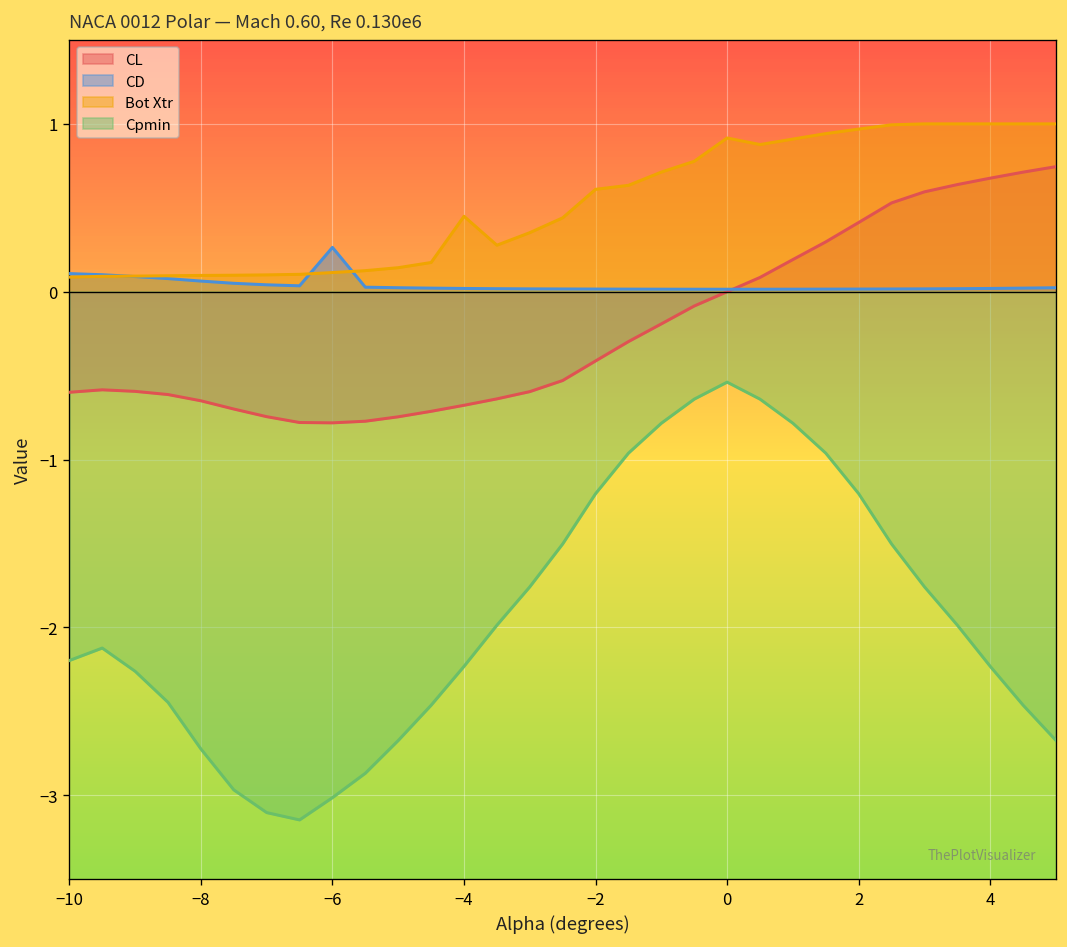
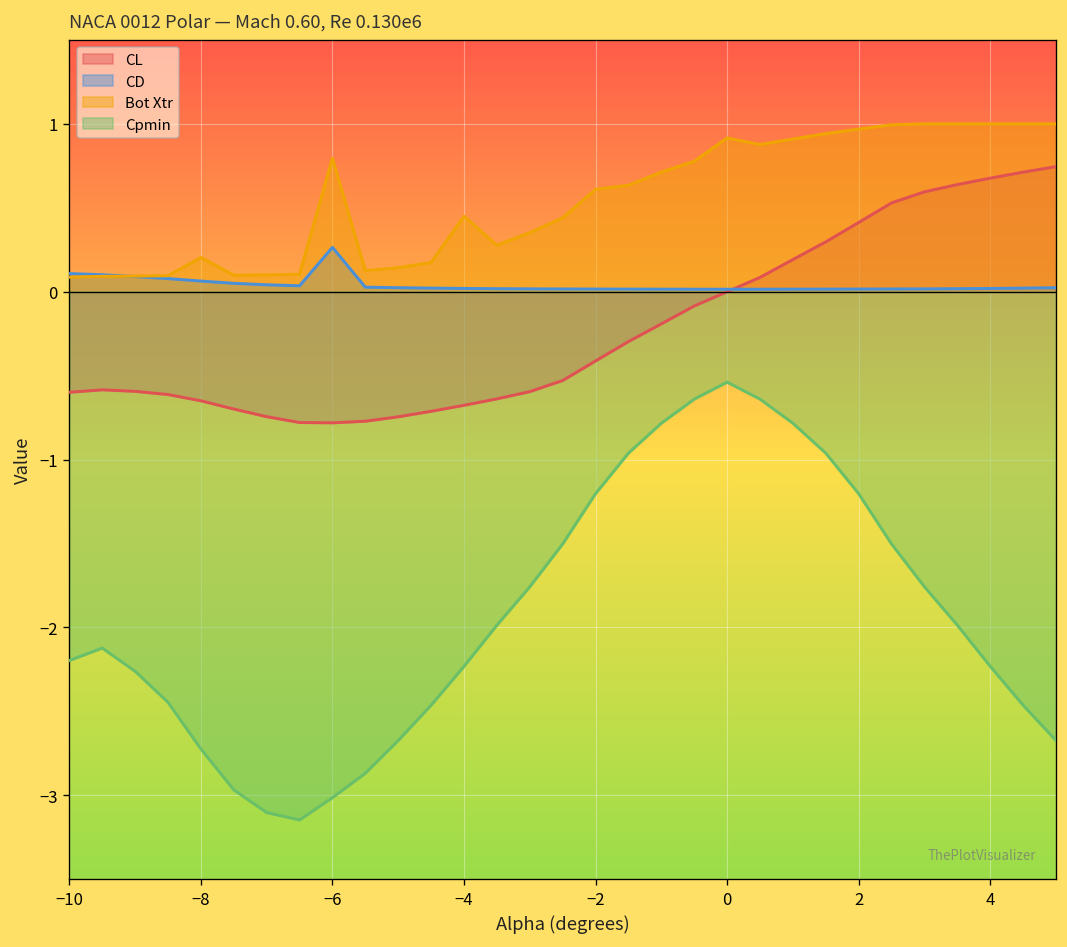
Bot Xtr, −8: 0.10 -> 0.20
Bot Xtr, −6: 0.11 -> 0.80
